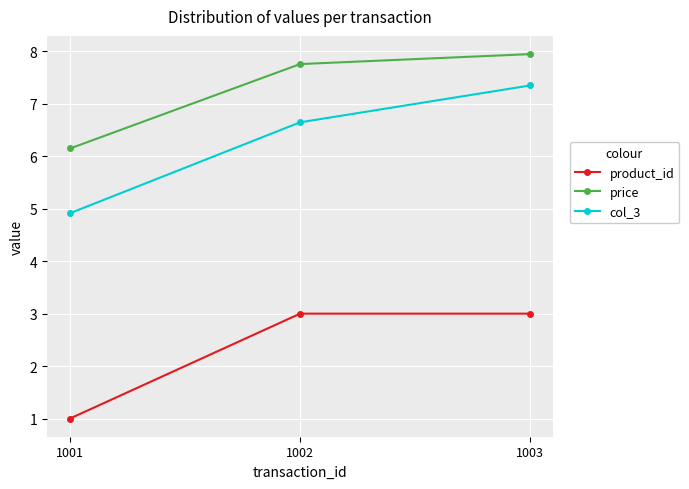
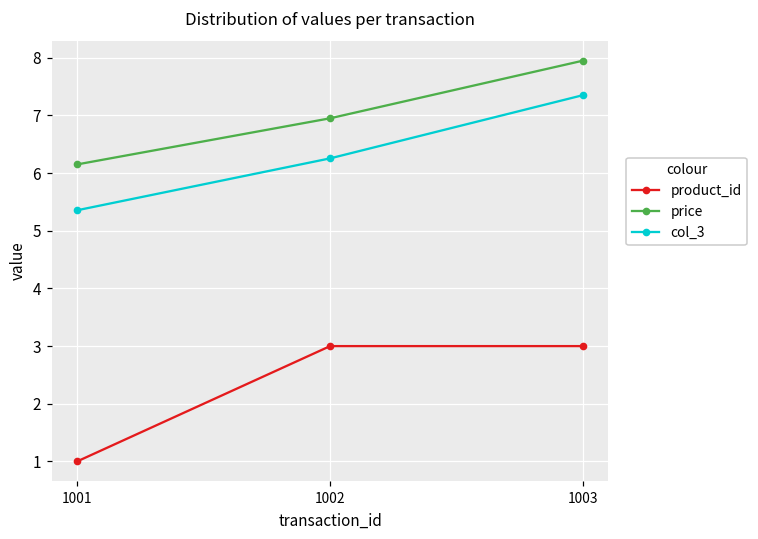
col_3, 1001: 4.9 -> 5.4
price, 1002: 7.8 -> 7.0
col_3, 1002: 6.6 -> 6.3
